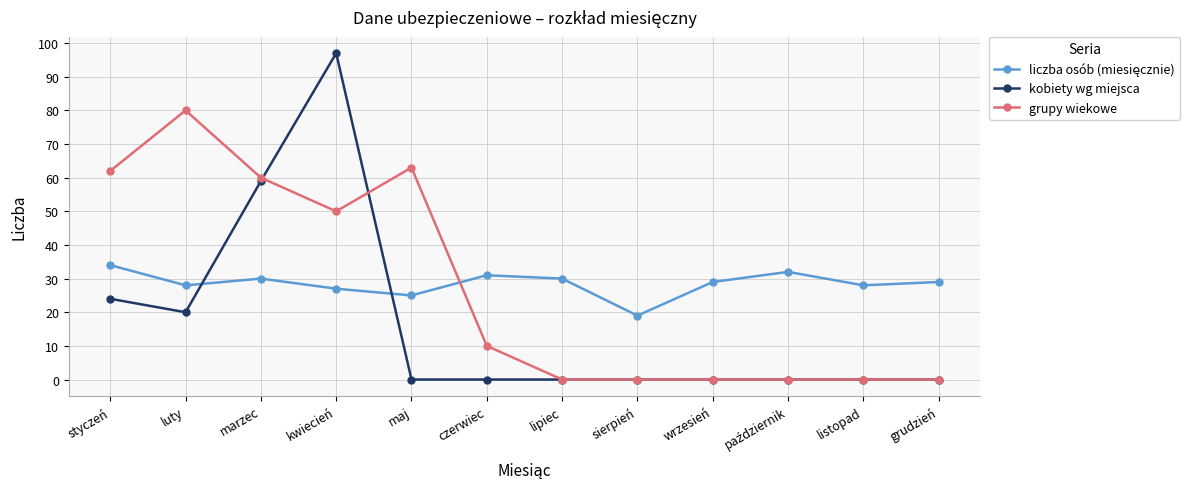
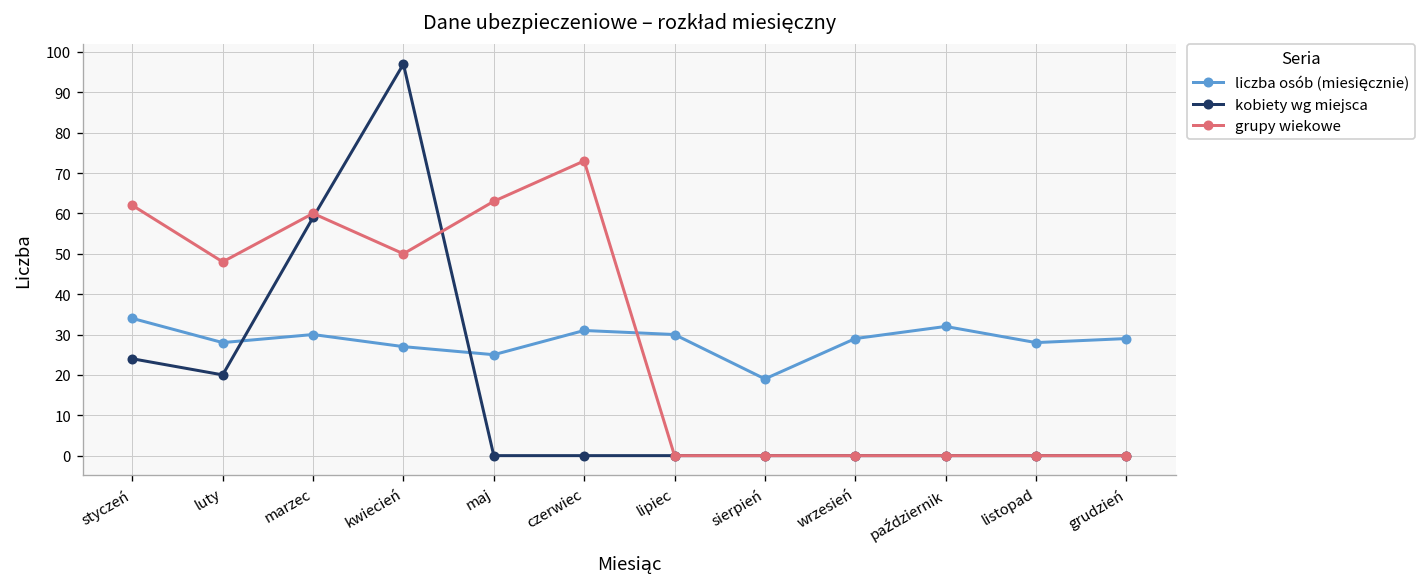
grupy wiekowe, luty: 80 -> 48
grupy wiekowe, czerwiec: 10 -> 73
